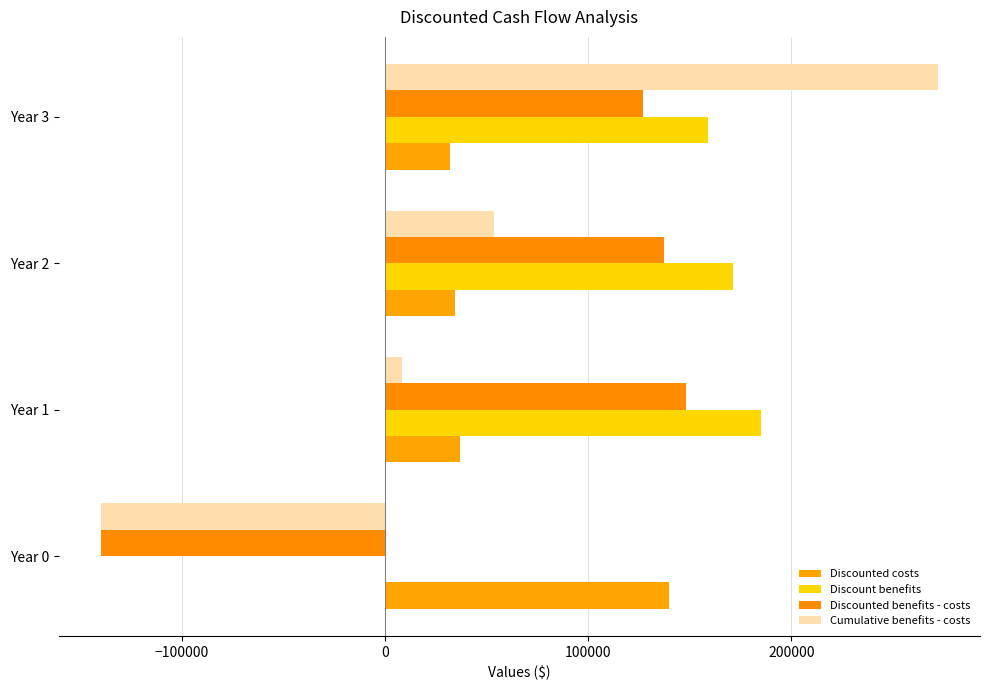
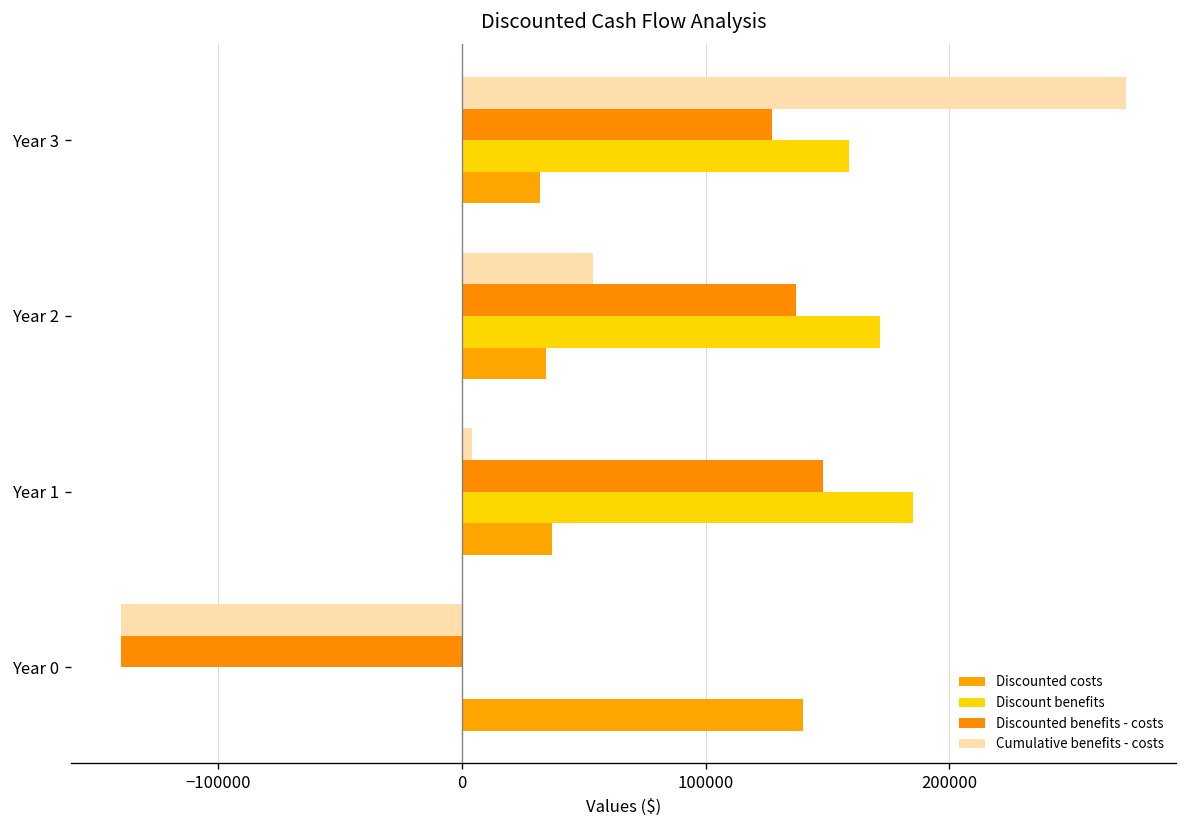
Cumulative benefits - costs, Year 1: 8000 -> 4000
